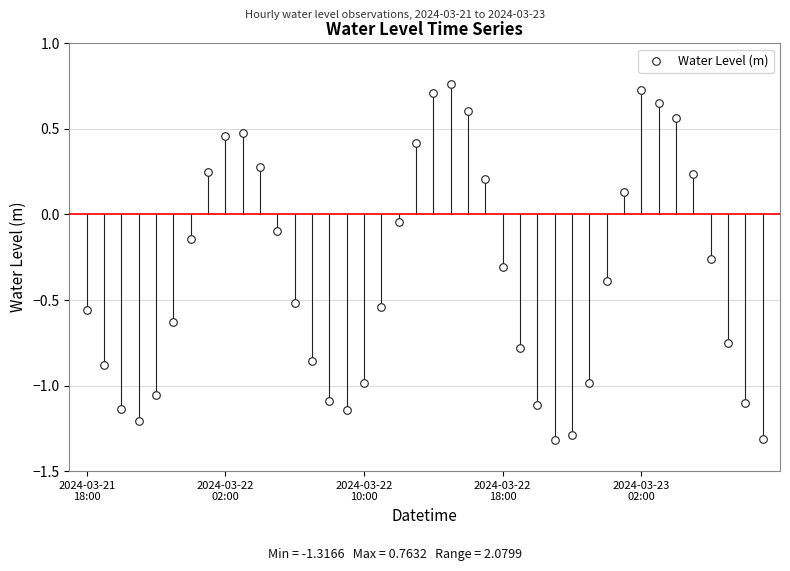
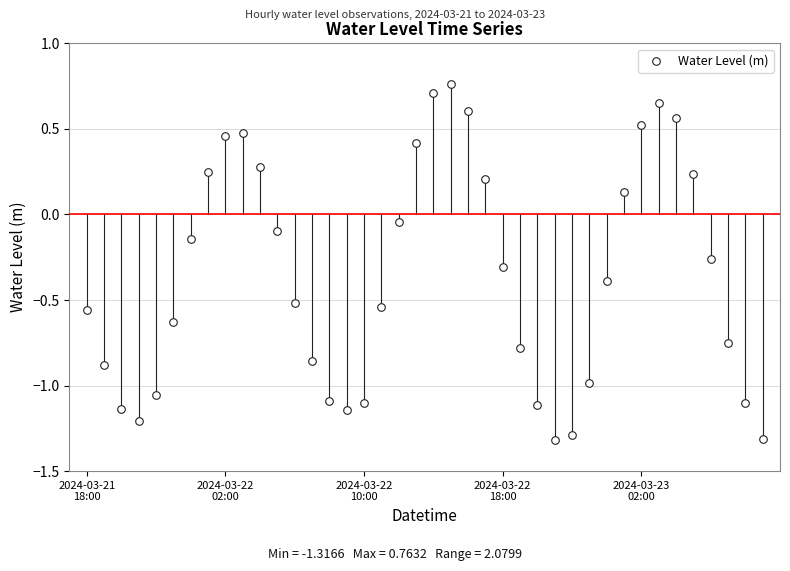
Water Level (m), 2024-03-22 10:00: -0.99 -> -1.10
Water Level (m), 2024-03-23 02:00: 0.73 -> 0.52
